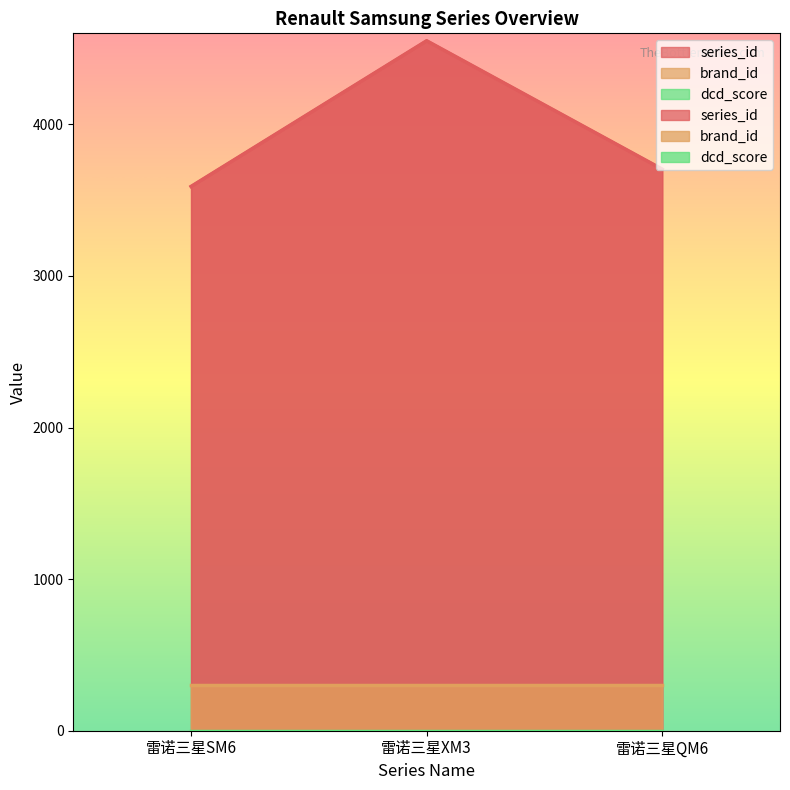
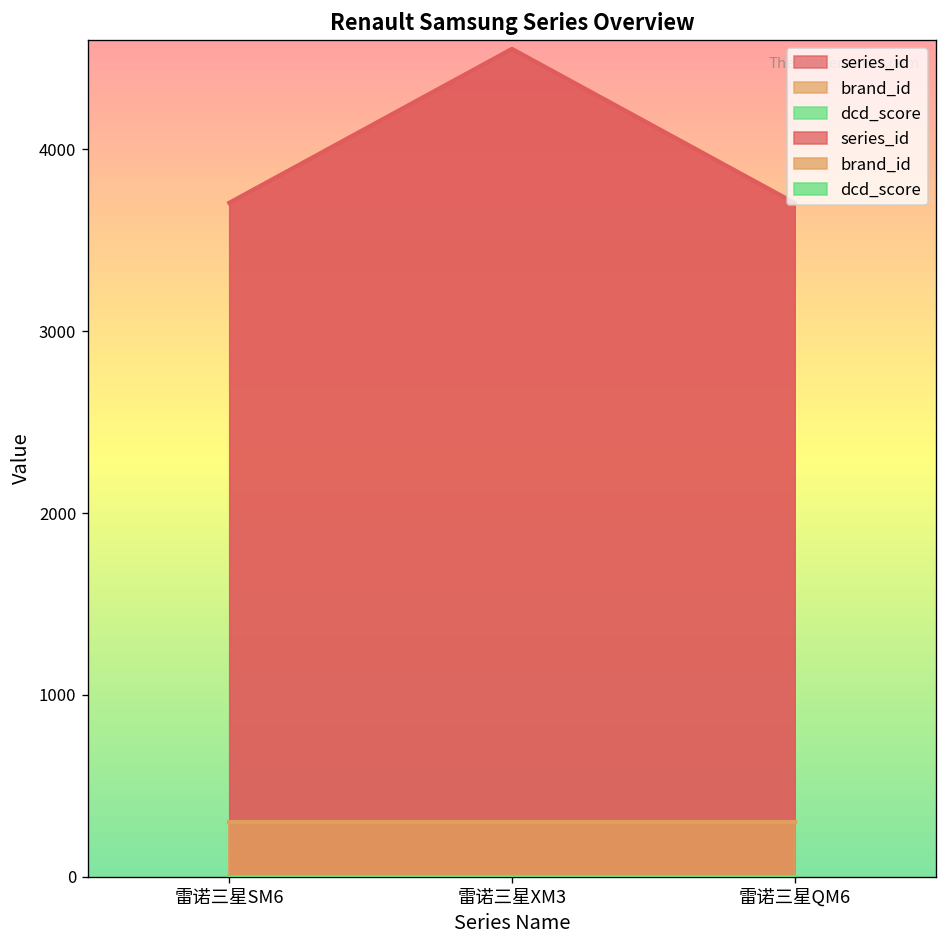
series_id, 雷诺三星SM6: 3590 -> 3710
